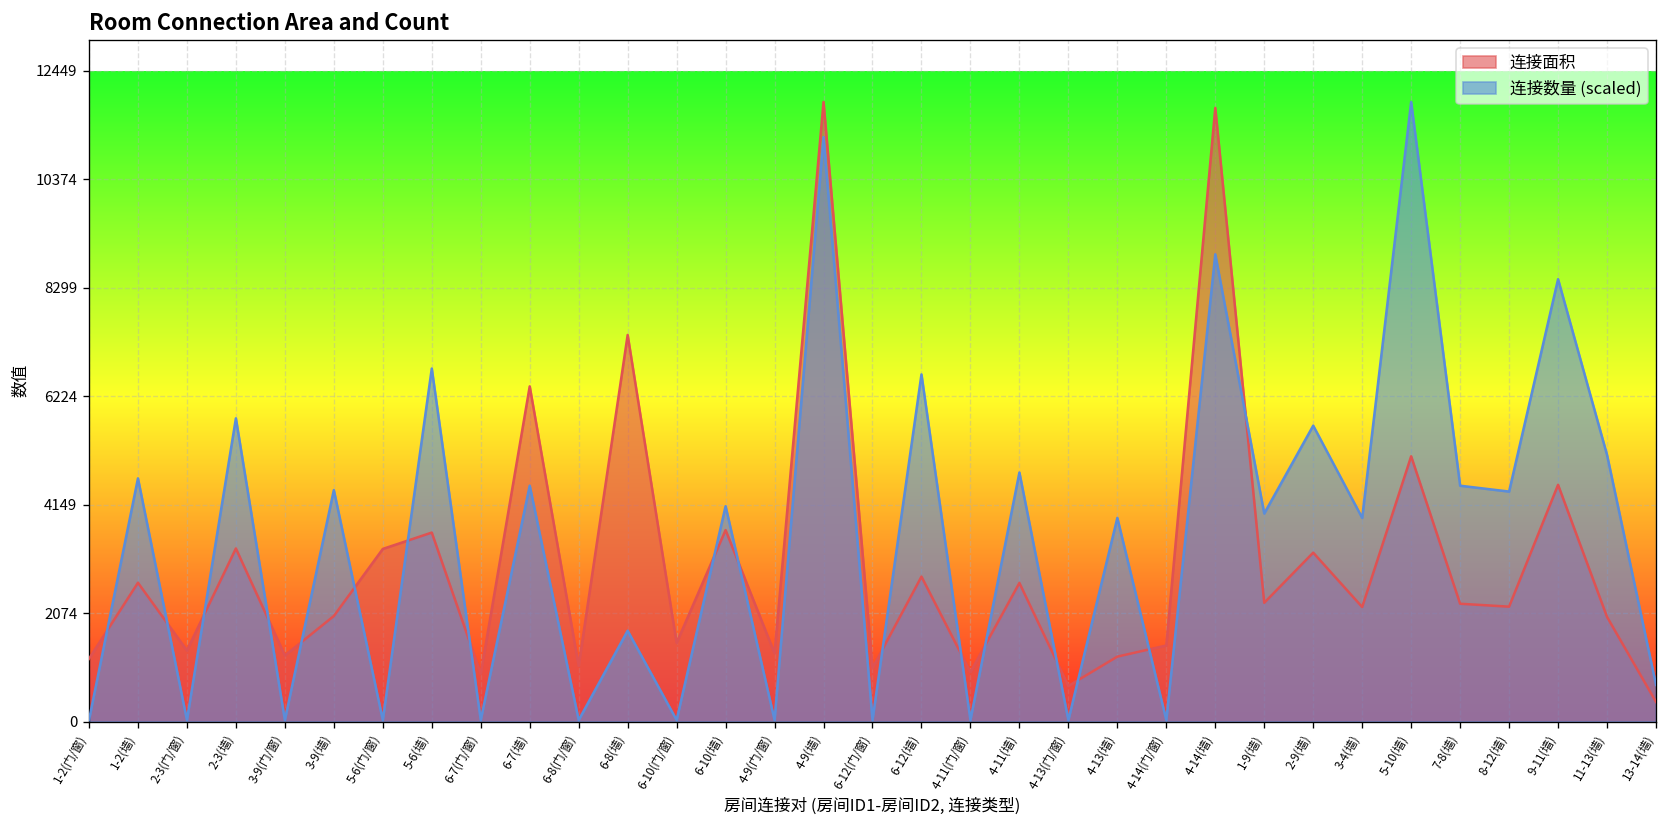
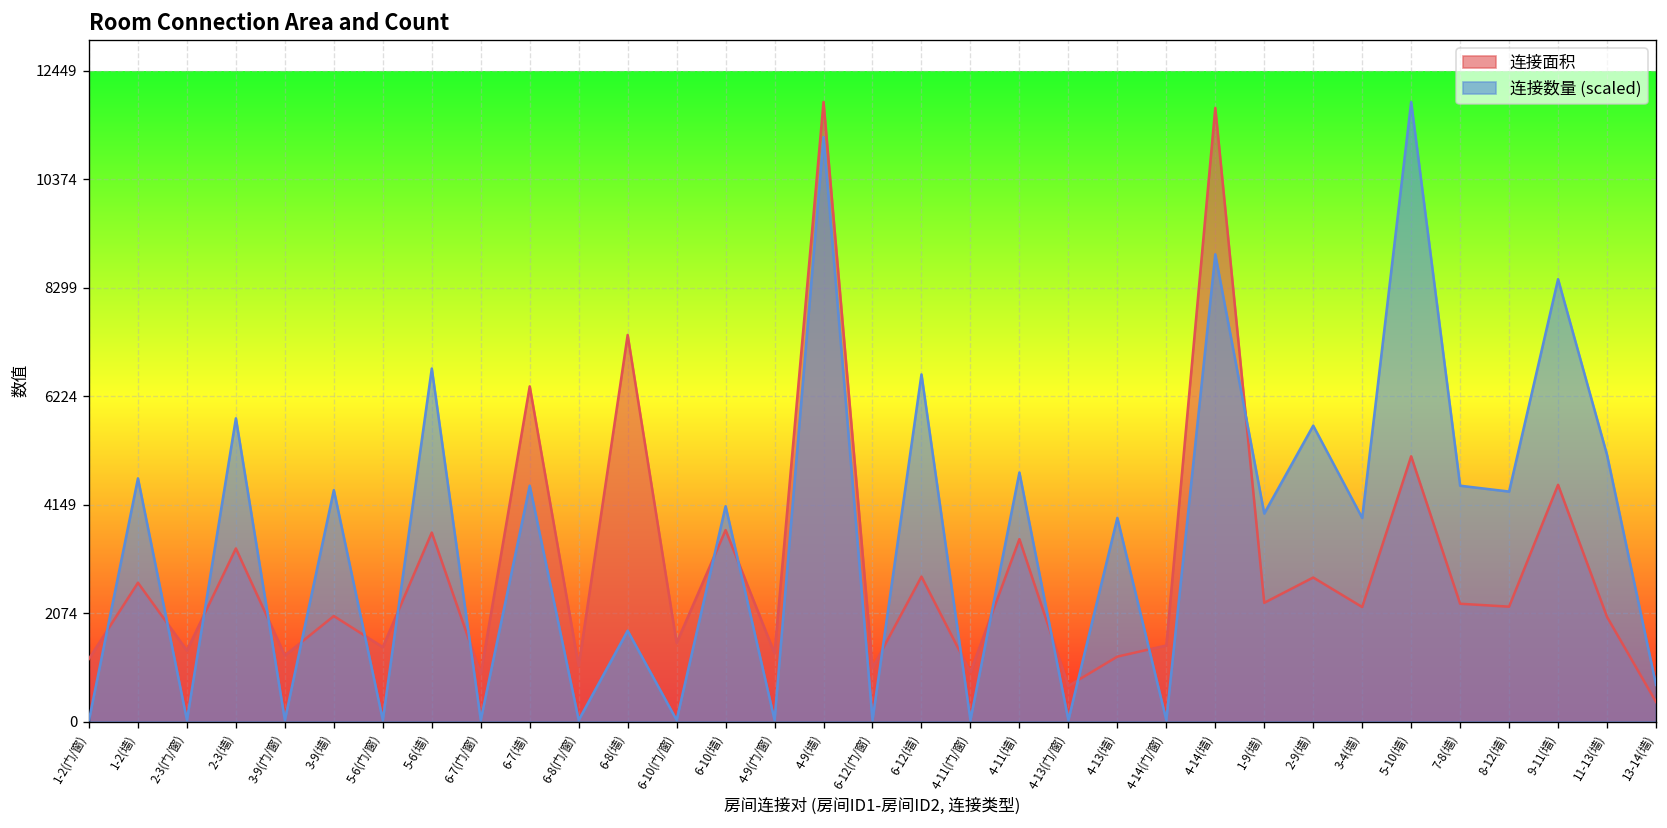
连接面积, 5-6(门/窗): 3300 -> 1400
连接面积, 4-11(墙): 2700 -> 3500
连接面积, 2-9(墙): 3200 -> 2800
